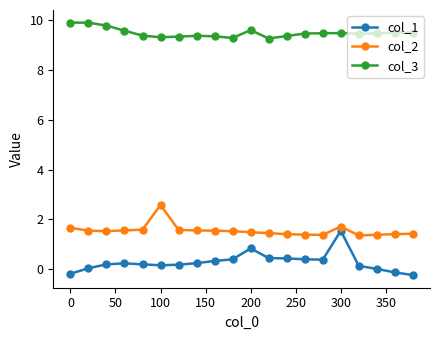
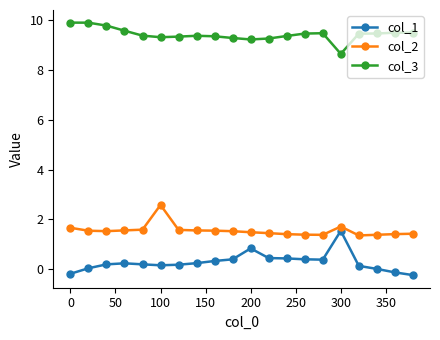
col_3, 200: 9.6 -> 9.2
col_3, 300: 9.5 -> 8.7
